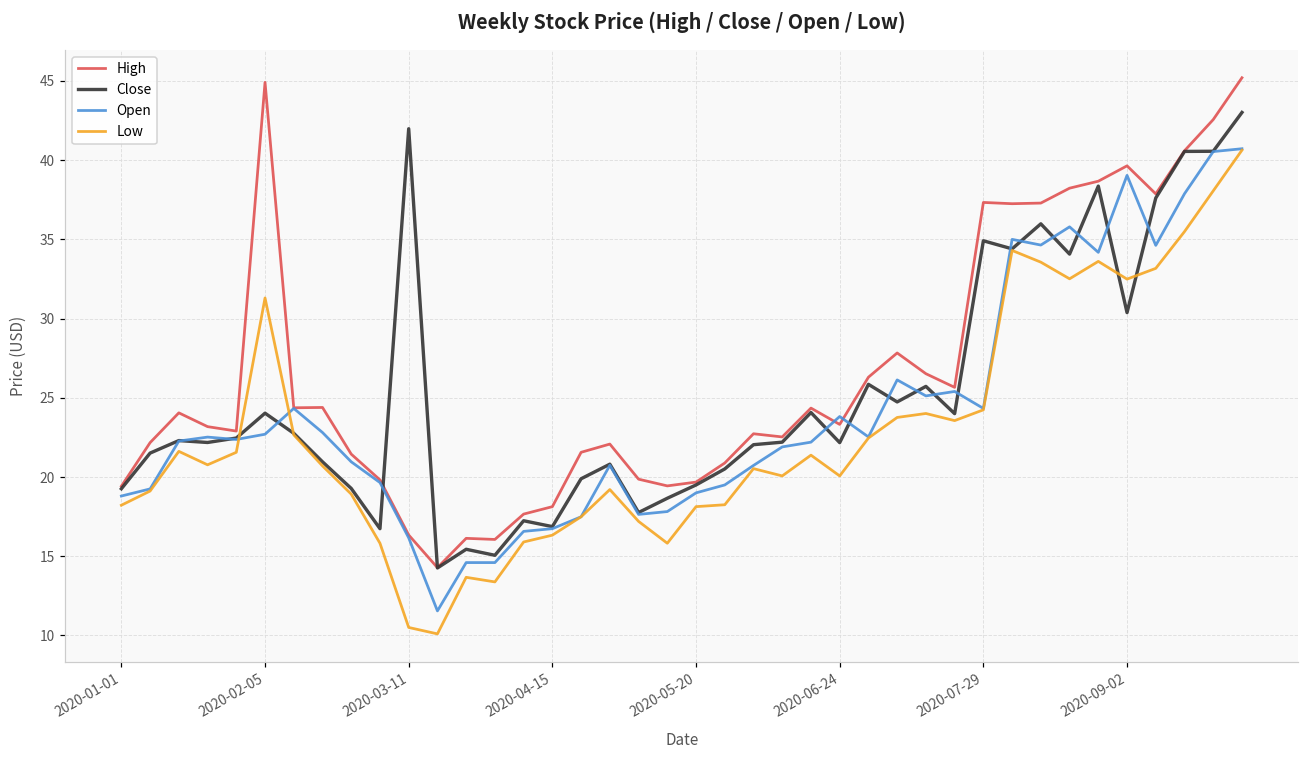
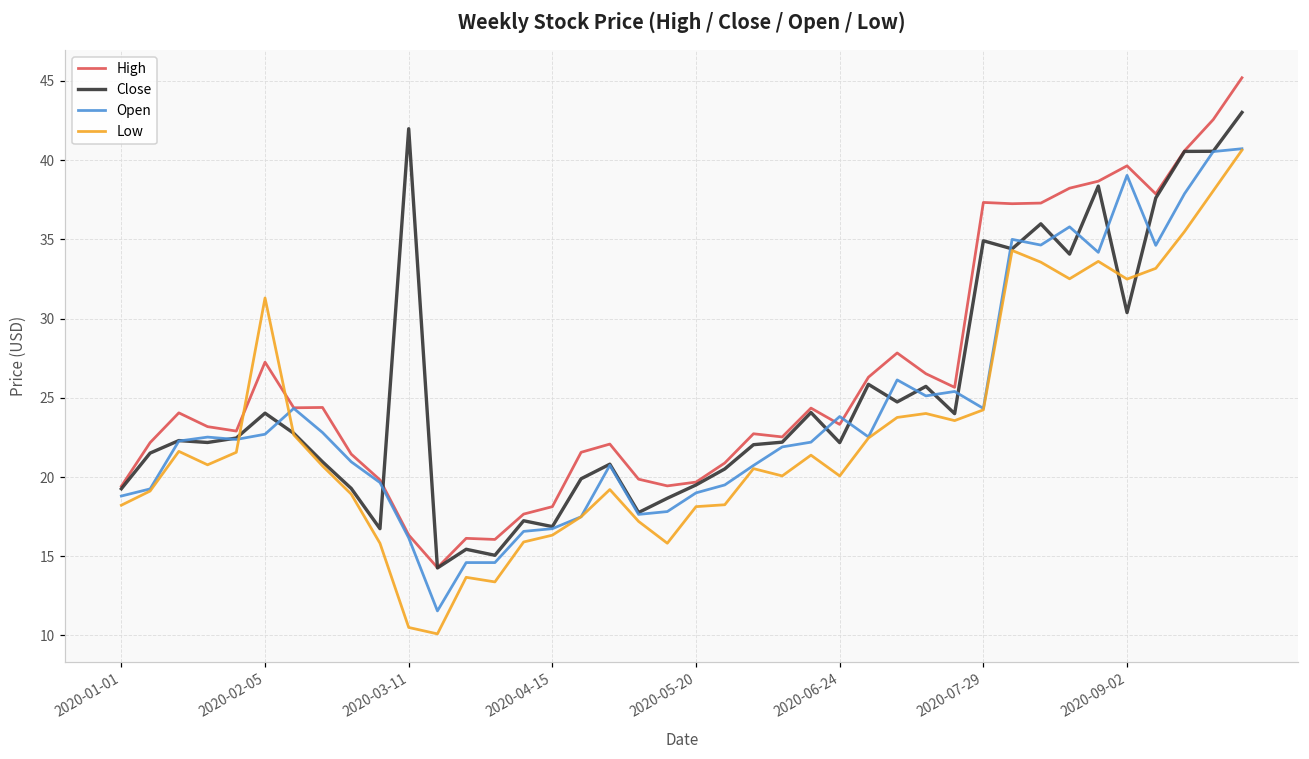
High, 2020-02-05: 44.9 -> 27.3
